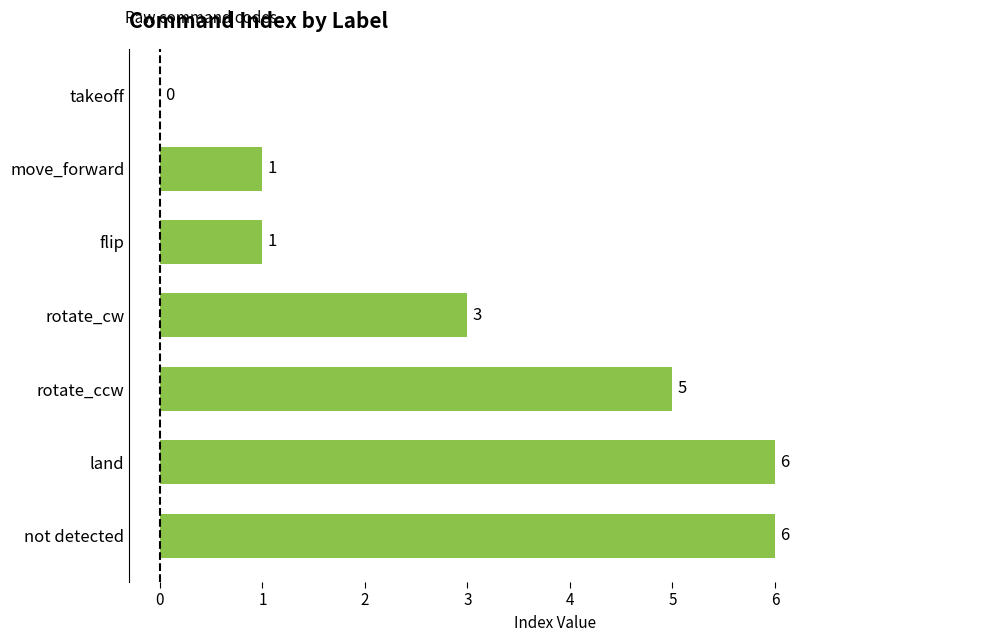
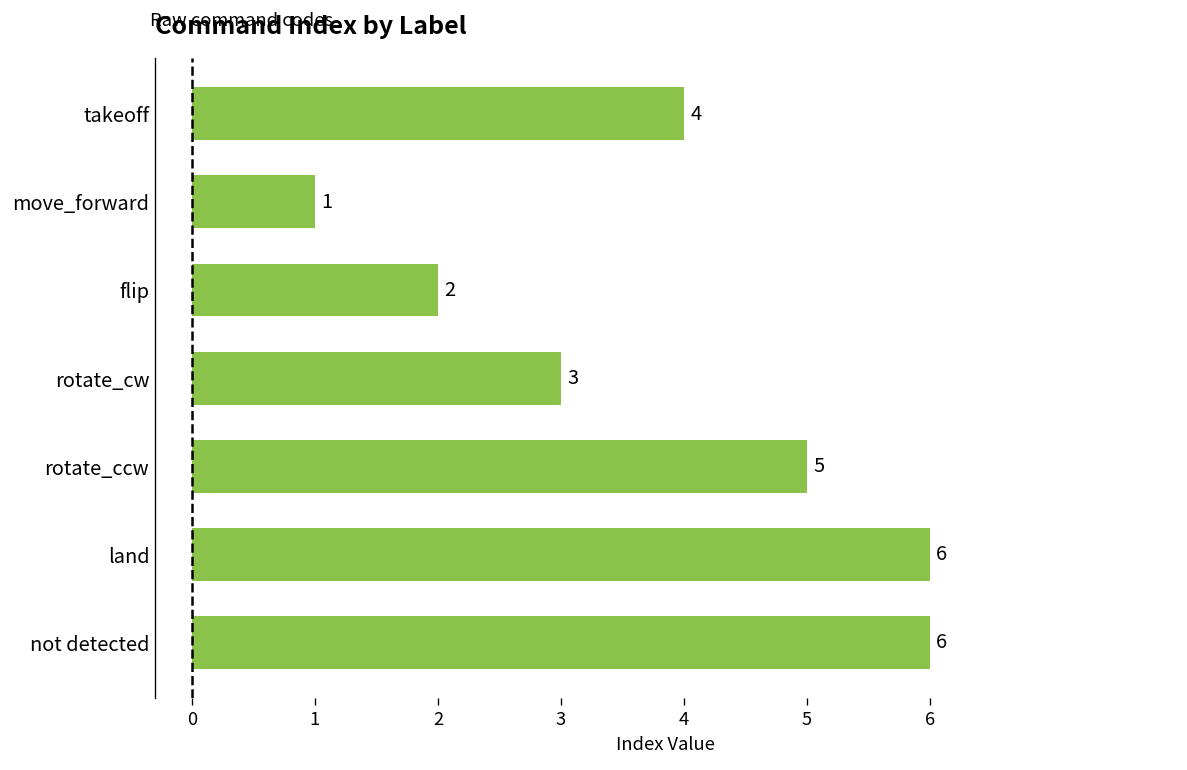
takeoff: 0 -> 4
flip: 1 -> 2
